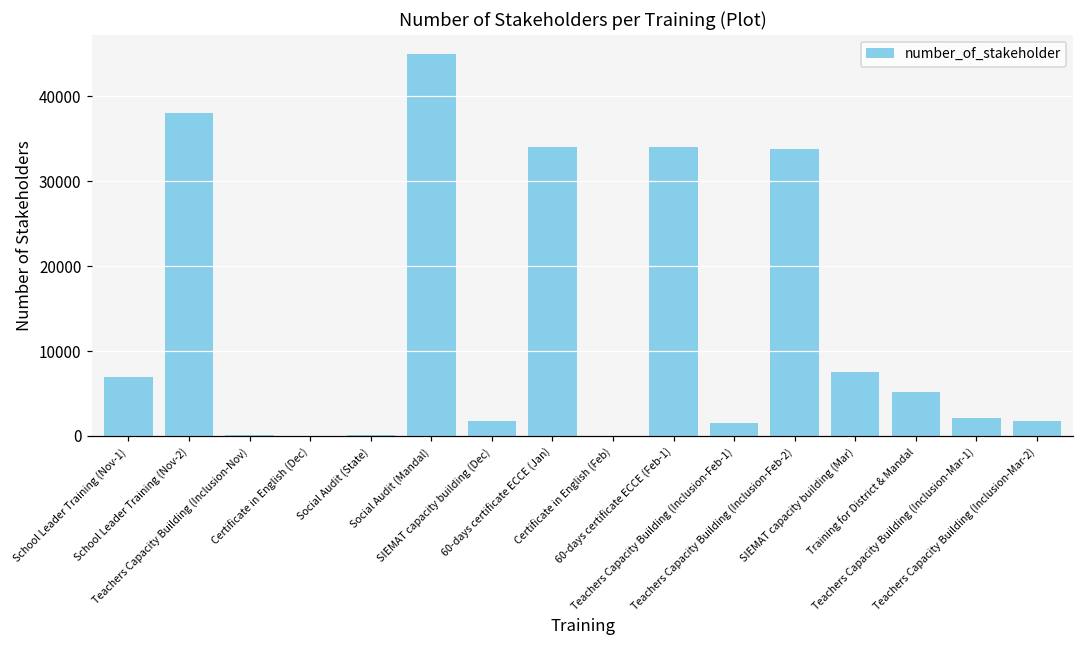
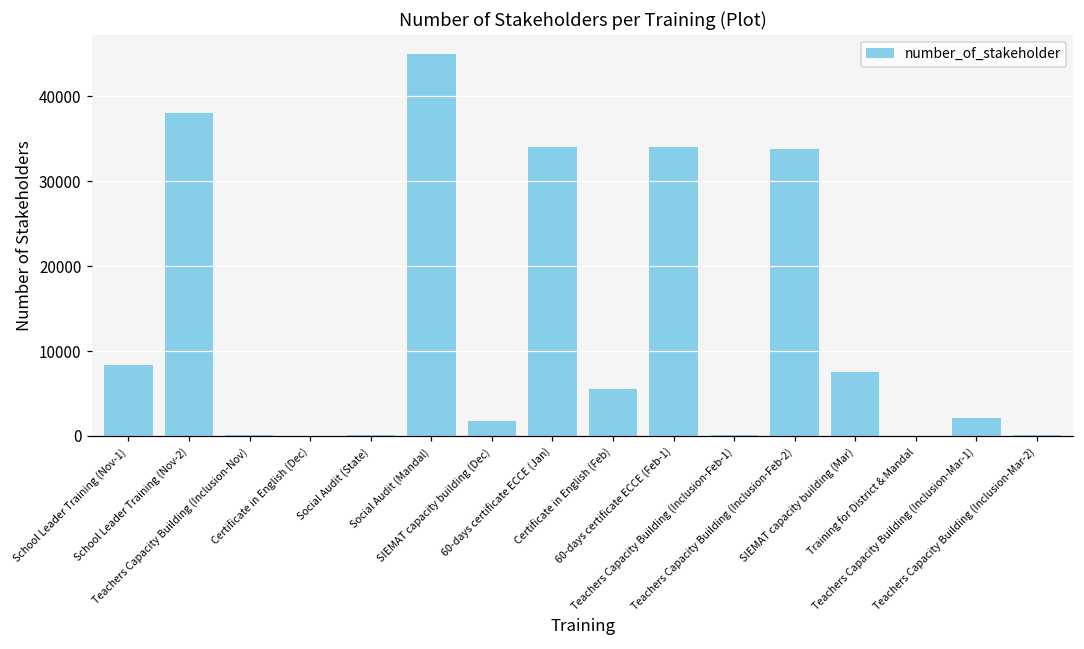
School Leader Training (Nov-1): 7000 -> 8000
Certificate in English (Feb): 0 -> 6000
Teachers Capacity Building (Inclusion-Feb-1): 1000 -> 0
Training for District & Mandal: 5000 -> 0
Teachers Capacity Building (Inclusion-Mar-2): 2000 -> 0
